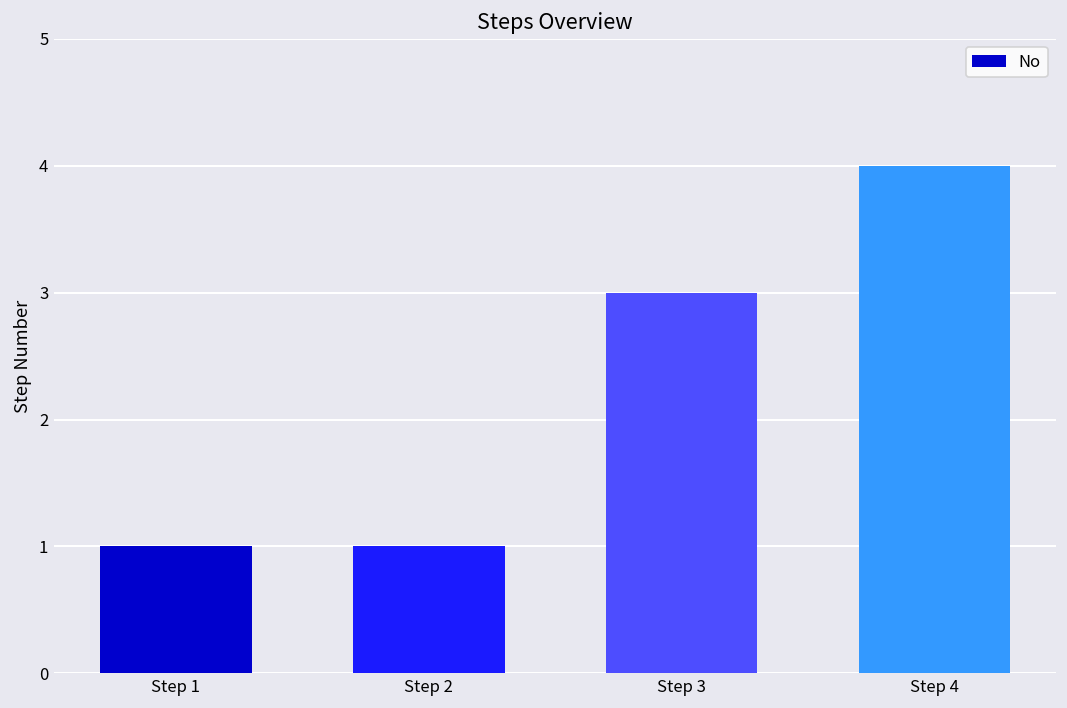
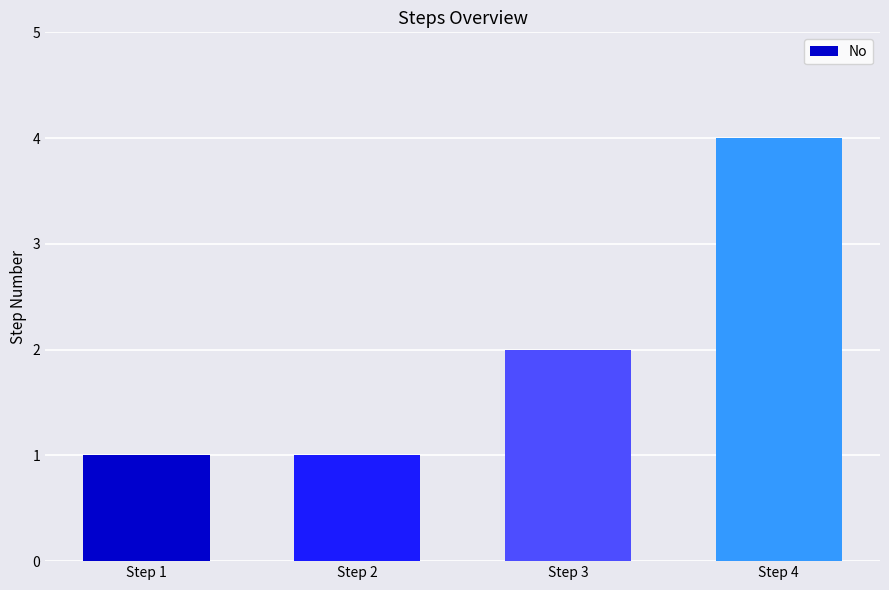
Step 3: 3 -> 2
